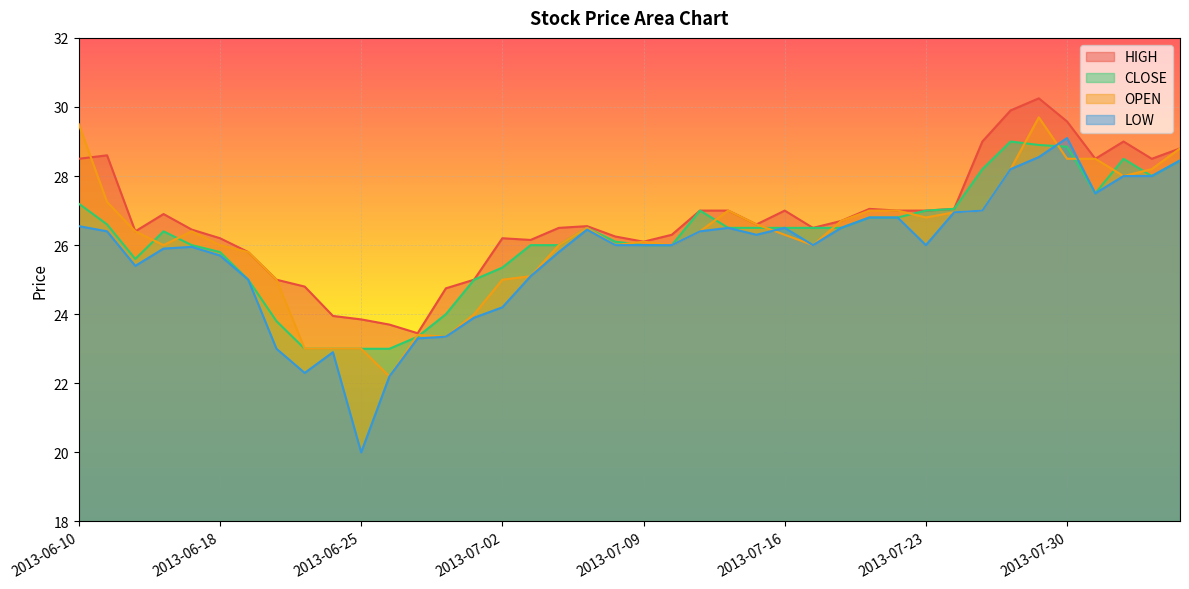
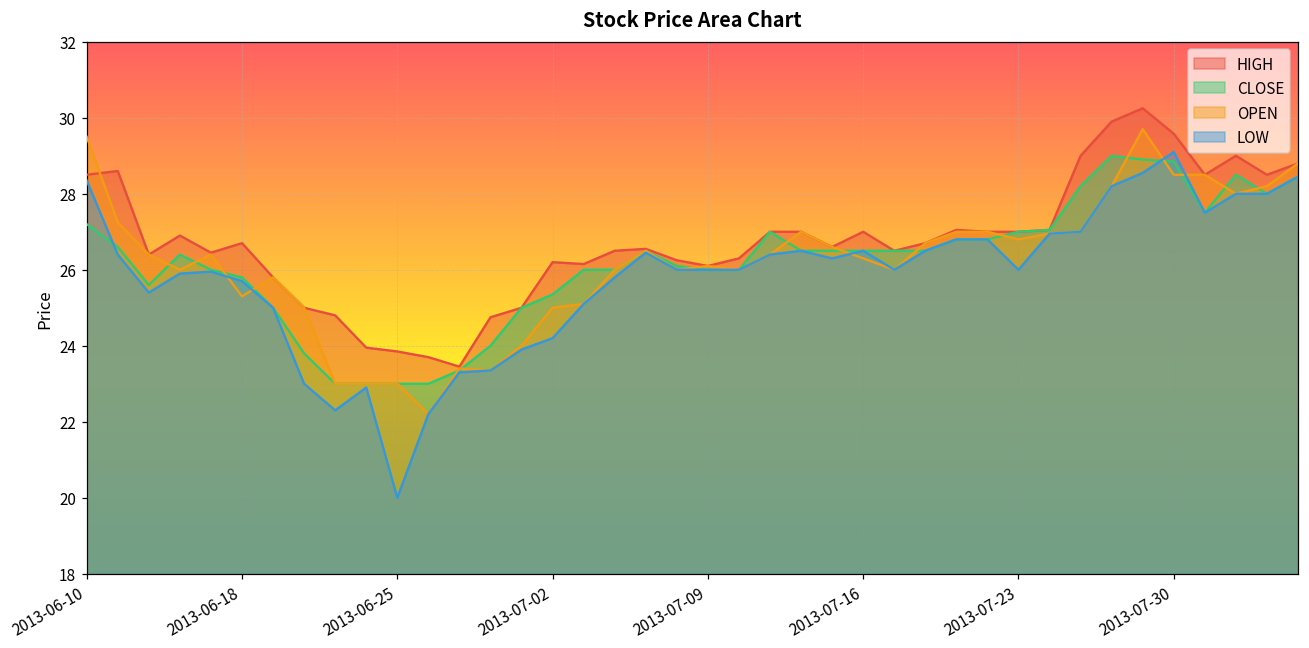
LOW, 2013-06-10: 26.6 -> 28.4
HIGH, 2013-06-18: 26.2 -> 26.7
OPEN, 2013-06-18: 26.0 -> 25.3
